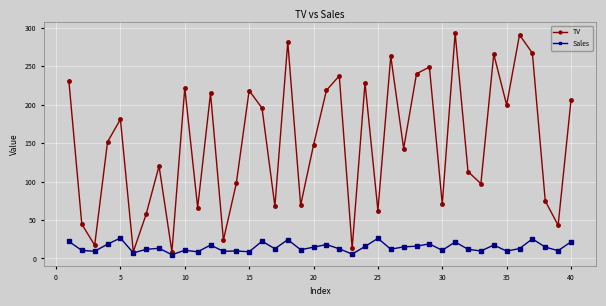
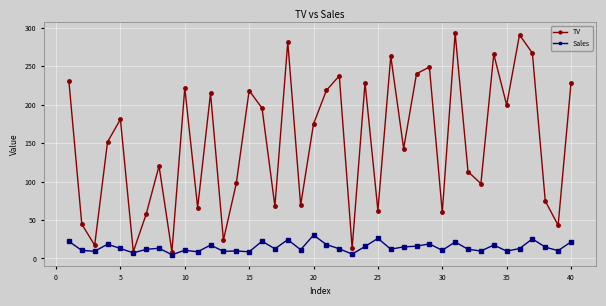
Sales, 5: 30 -> 10
TV, 20: 150 -> 170
Sales, 20: 10 -> 30
TV, 30: 70 -> 60
TV, 40: 210 -> 230
